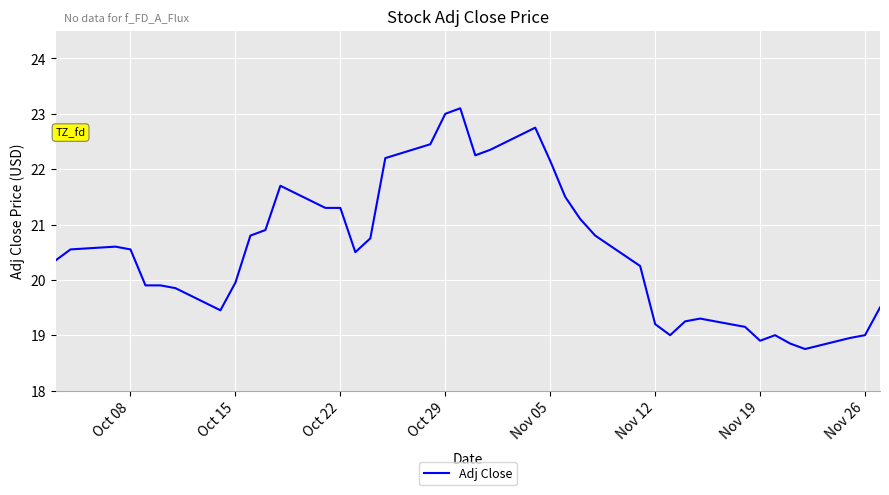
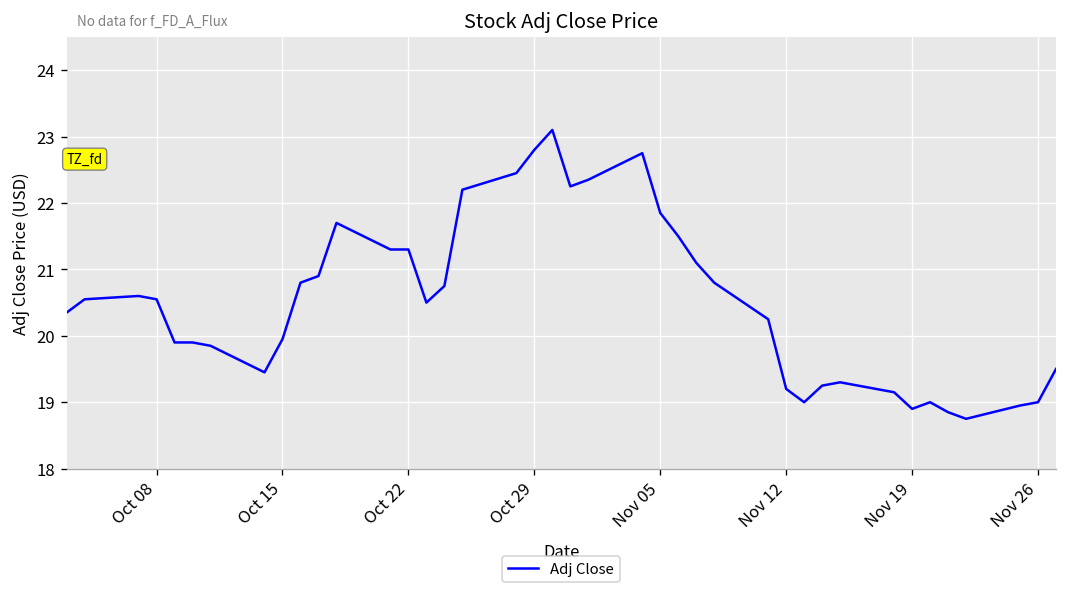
Oct 29: 23.0 -> 22.8
Nov 05: 22.2 -> 21.9
